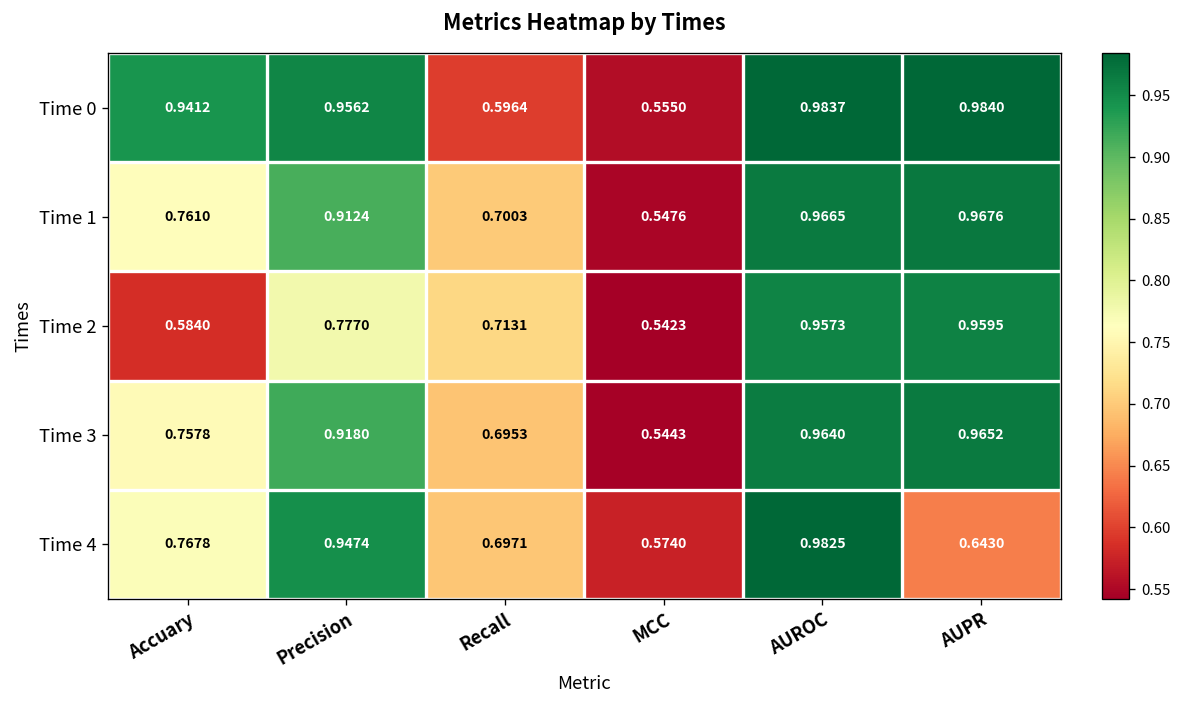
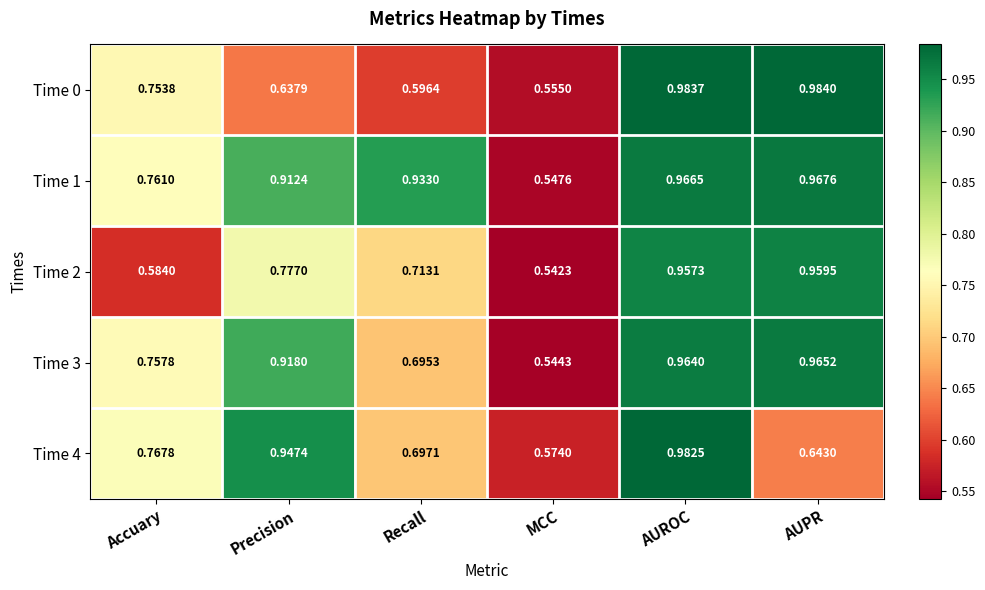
Time 0, Accuary: 0.9412 -> 0.7538
Time 0, Precision: 0.9562 -> 0.6379
Time 1, Recall: 0.7003 -> 0.9330
